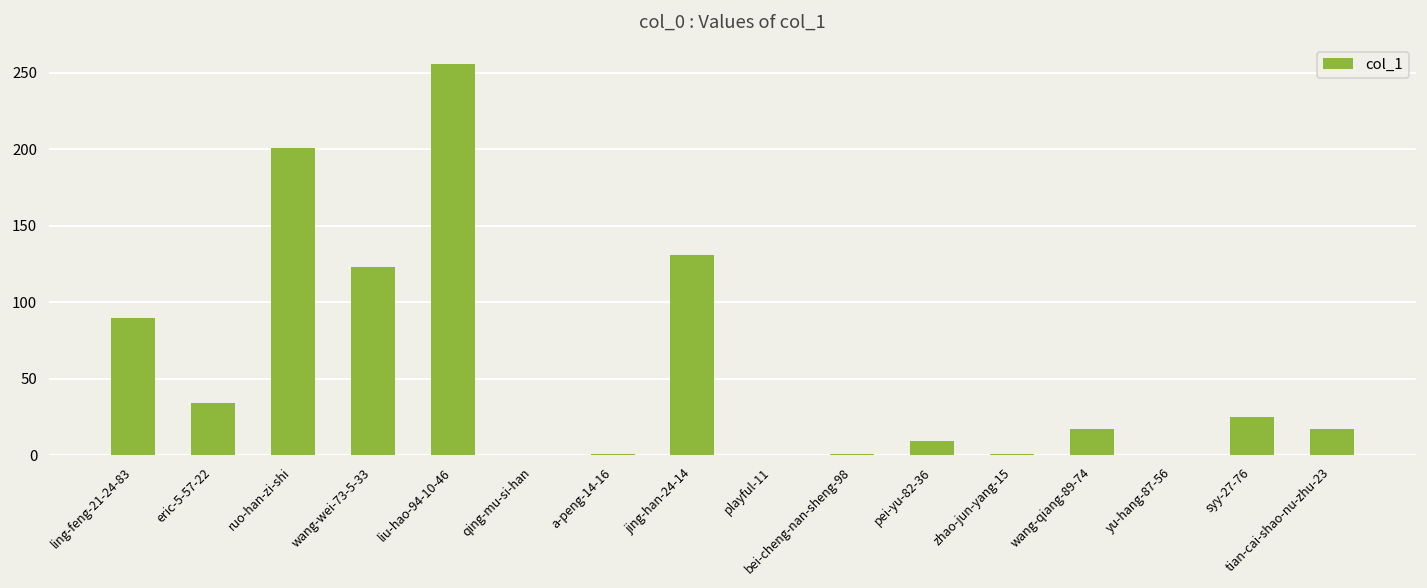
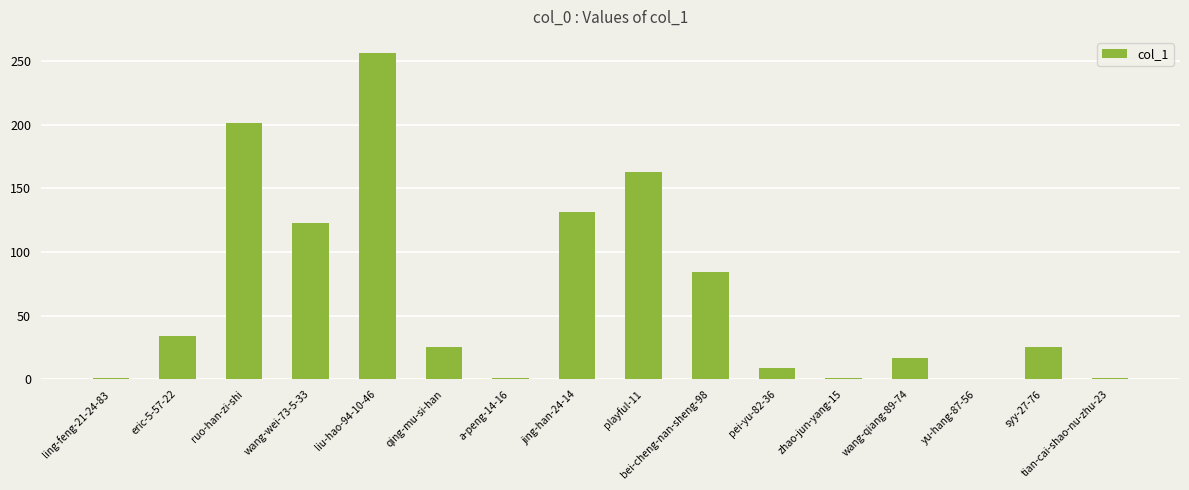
ling-feng-21-24-83: 90 -> 1
qing-mu-si-han: 0 -> 25
playful-11: 0 -> 163
bei-cheng-nan-sheng-98: 1 -> 84
tian-cai-shao-nu-zhu-23: 17 -> 1
